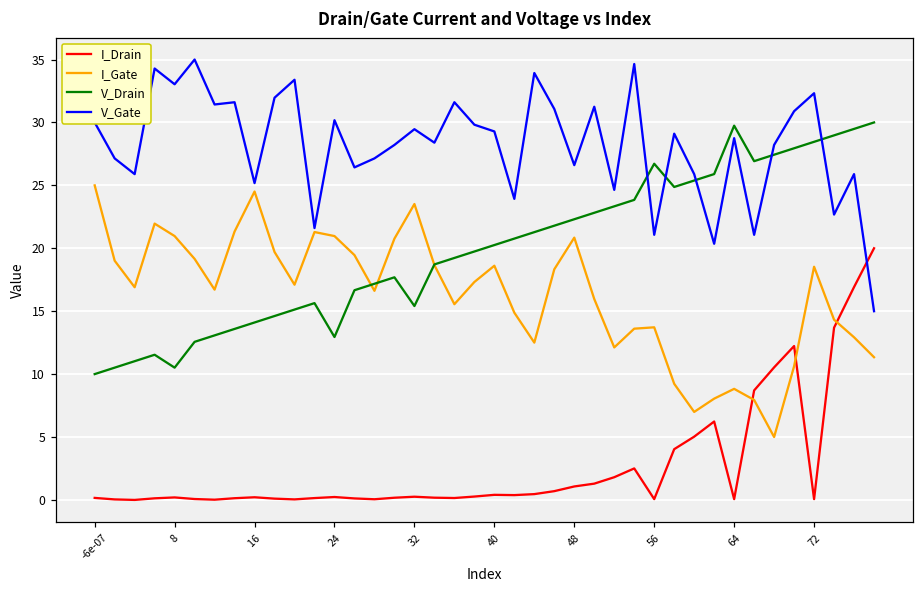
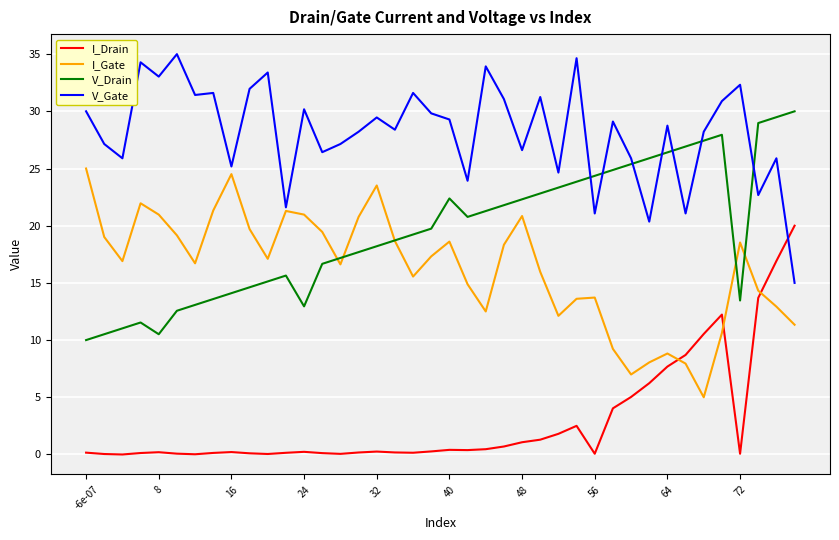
V_Drain, 32: 15.4 -> 18.2
V_Drain, 40: 20.3 -> 22.4
V_Drain, 56: 26.7 -> 24.4
I_Drain, 64: 0.1 -> 7.7
V_Drain, 64: 29.7 -> 26.4
V_Drain, 72: 28.5 -> 13.5
